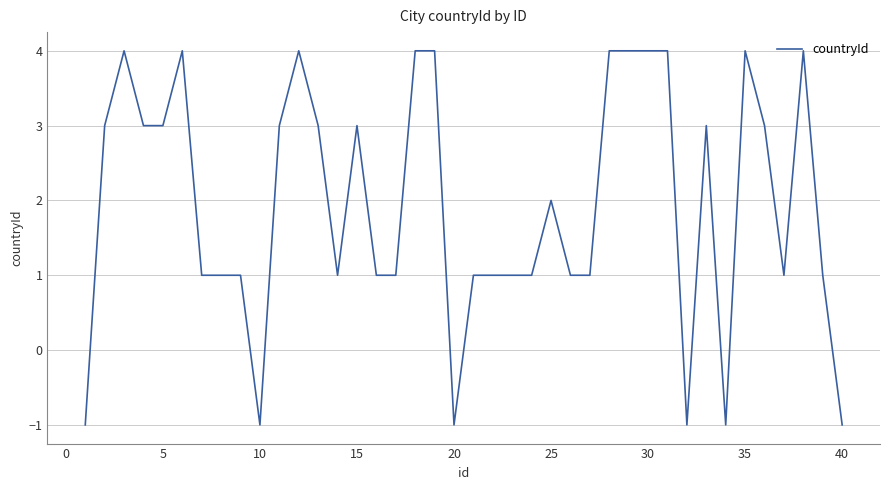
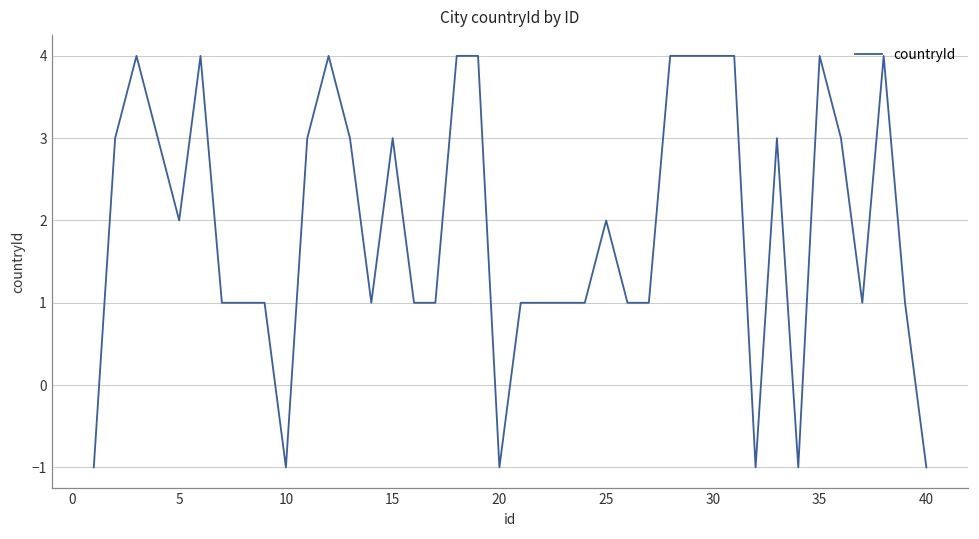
5: 3 -> 2
